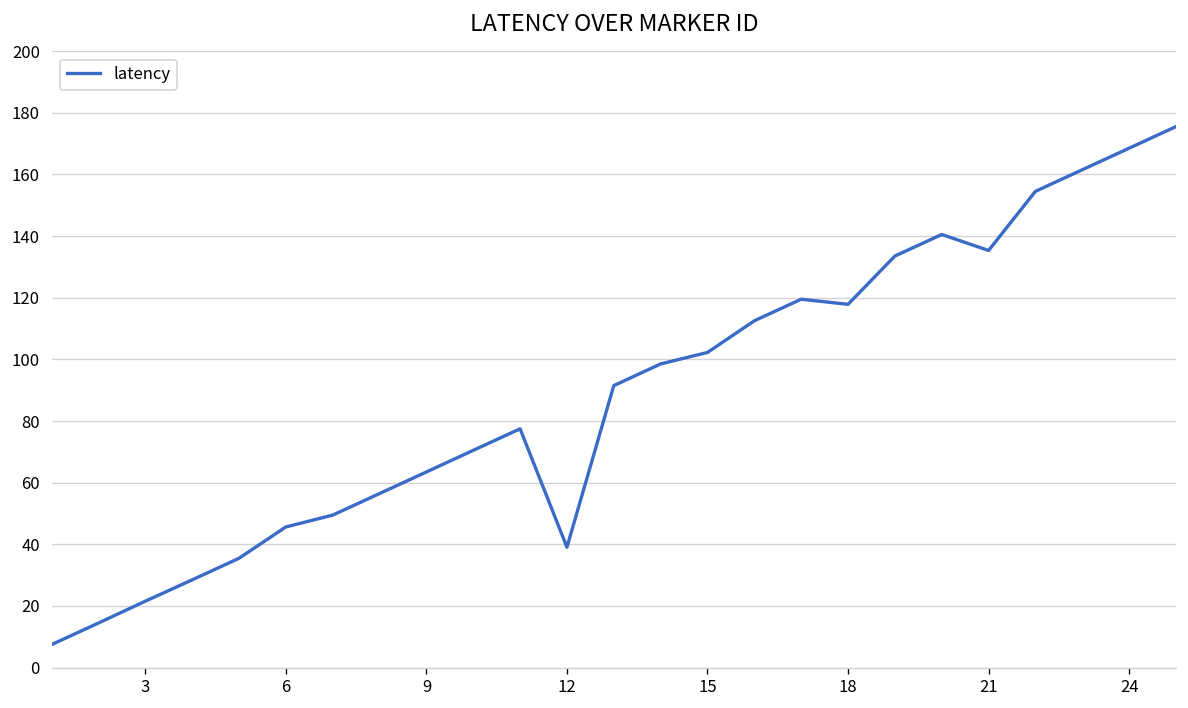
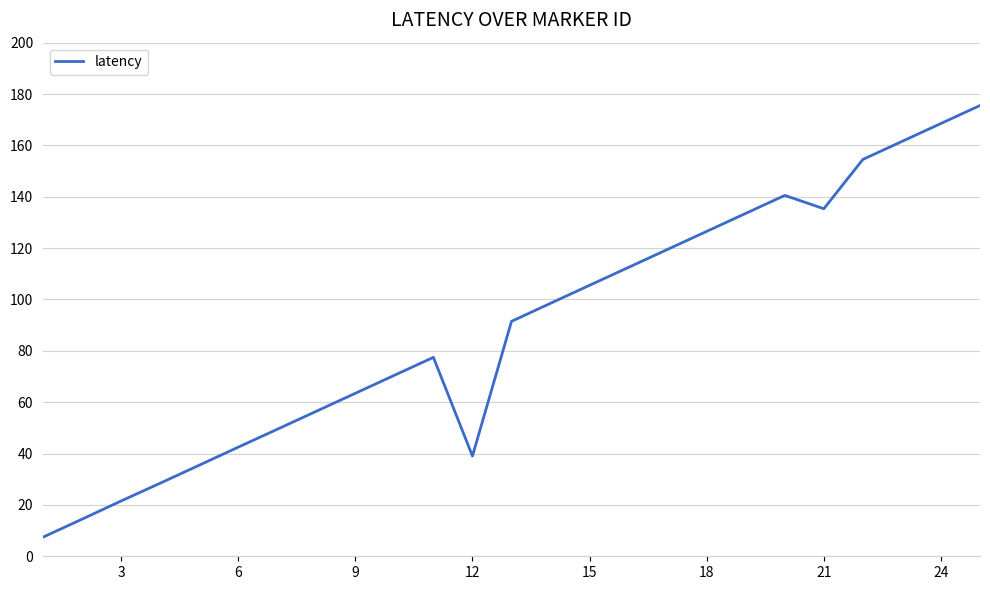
6: 46 -> 42
15: 102 -> 106
18: 118 -> 127
